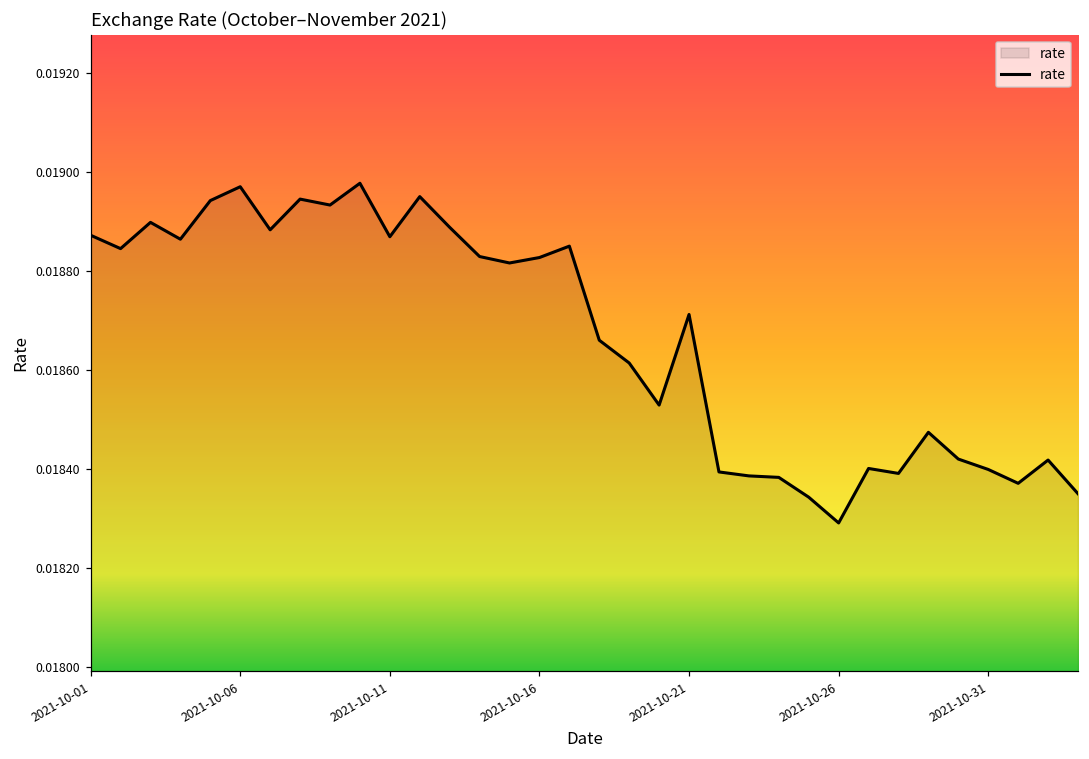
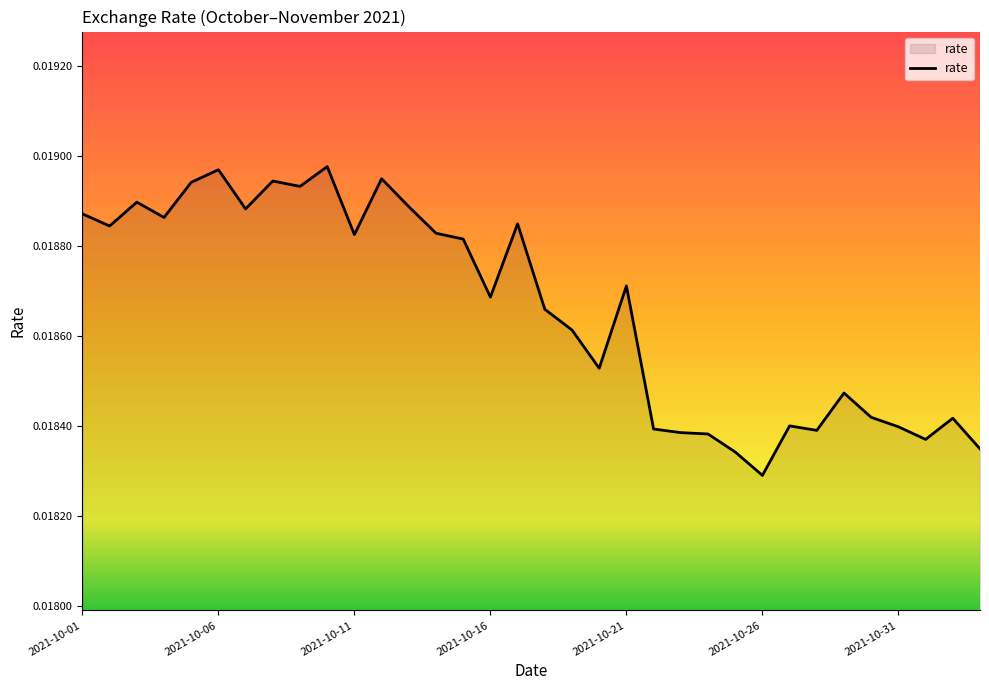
2021-10-11: 0.01887 -> 0.01883
2021-10-16: 0.01883 -> 0.01869
